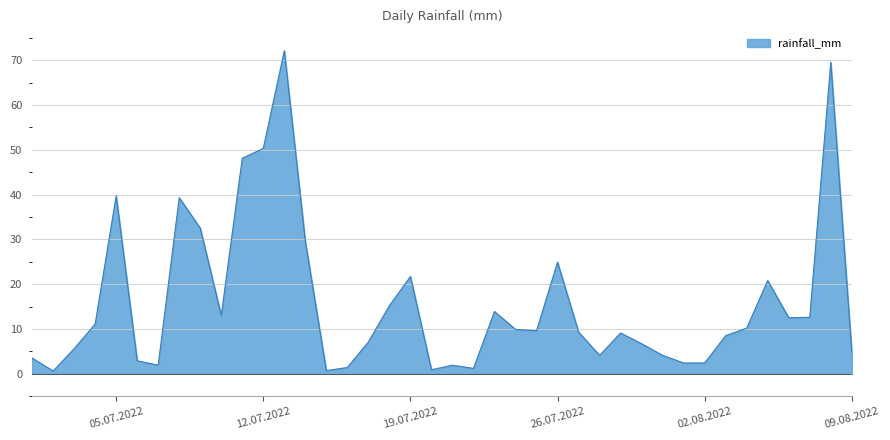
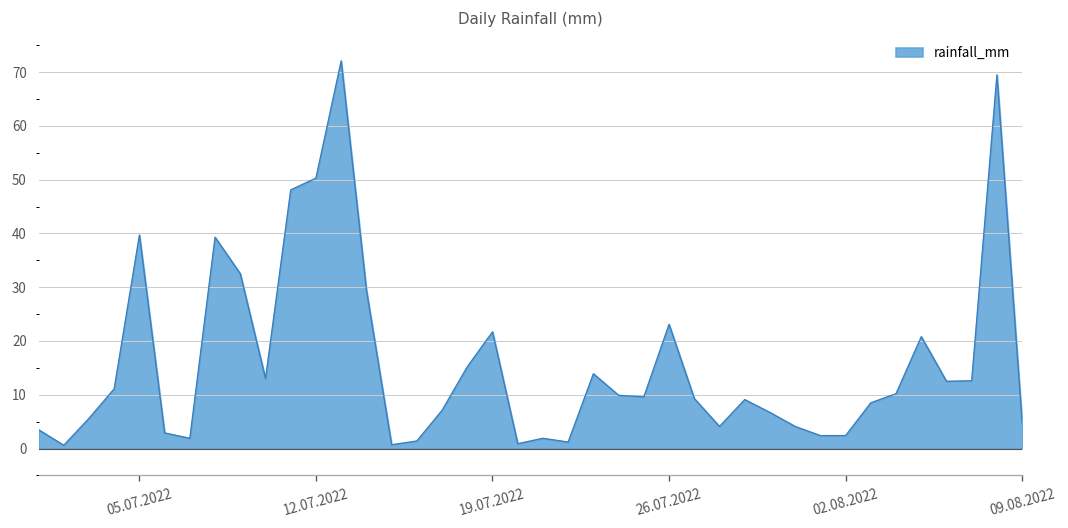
26.07.2022: 25 -> 23
